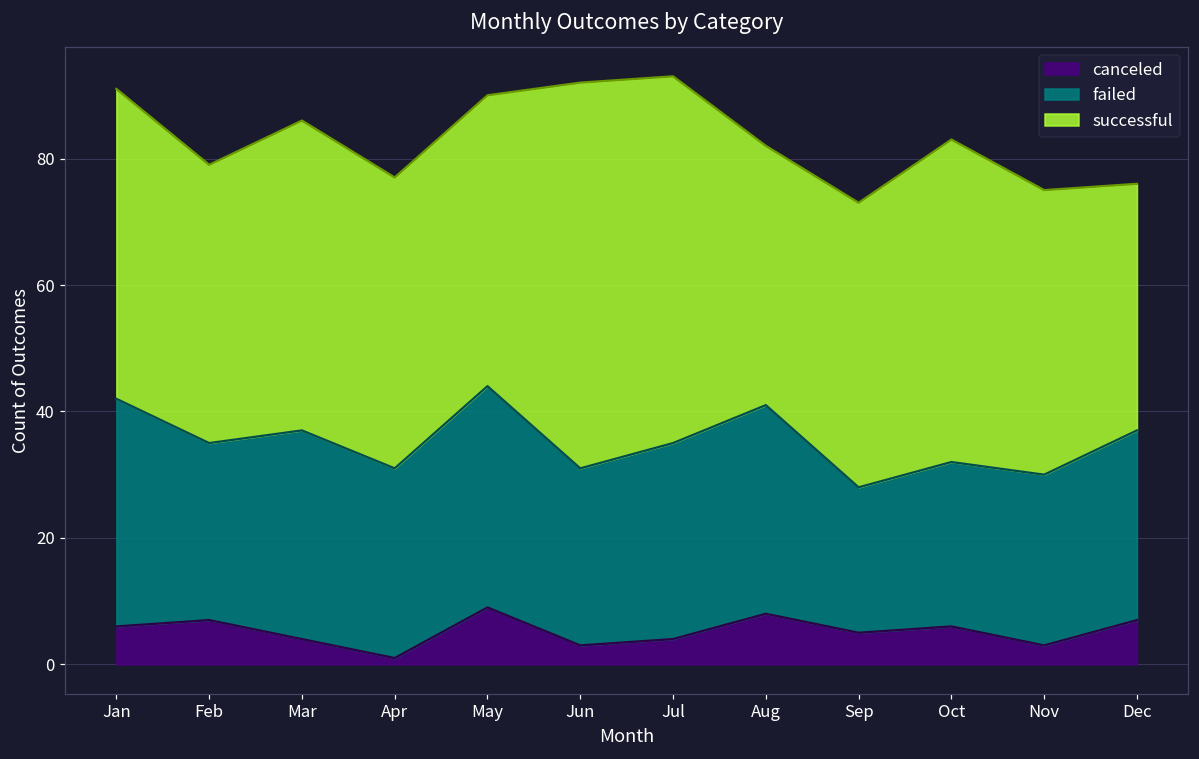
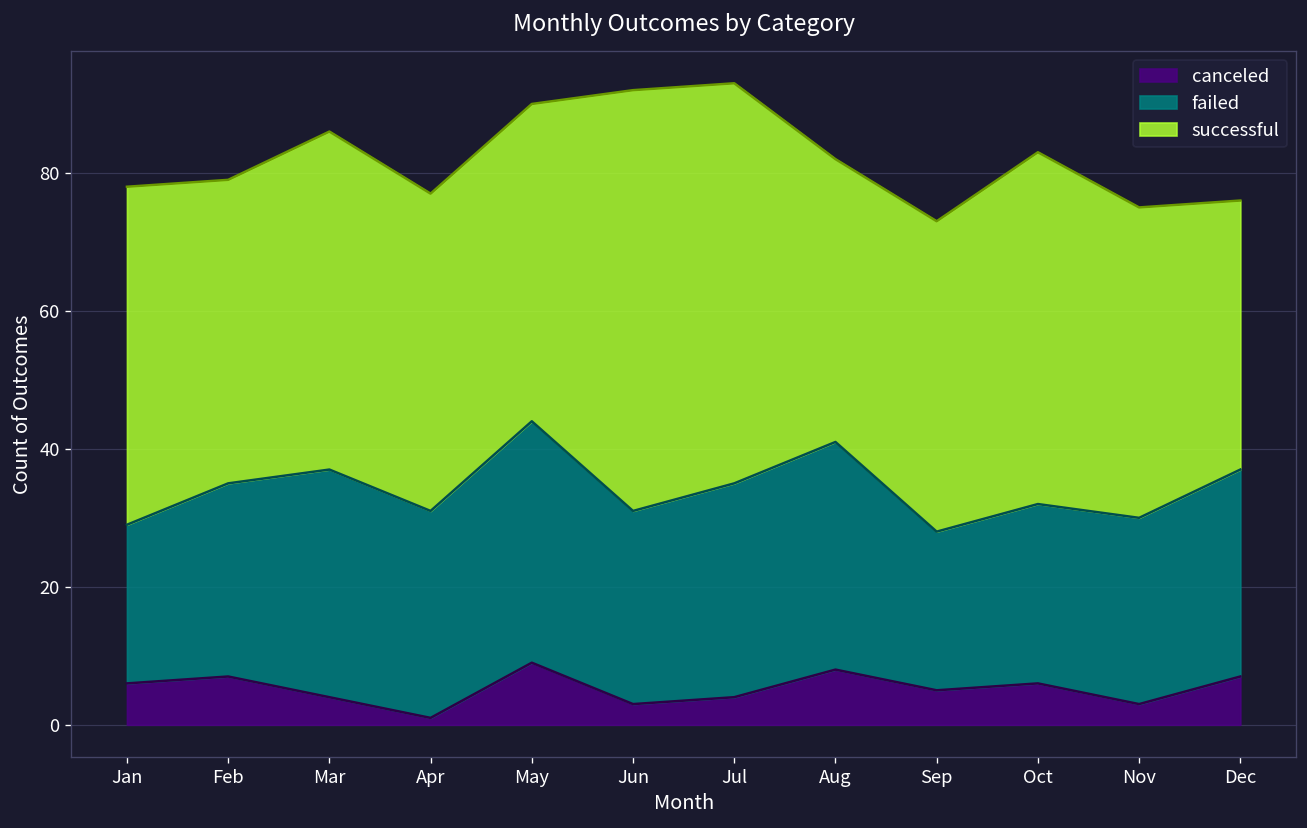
failed, Jan: 36 -> 23
